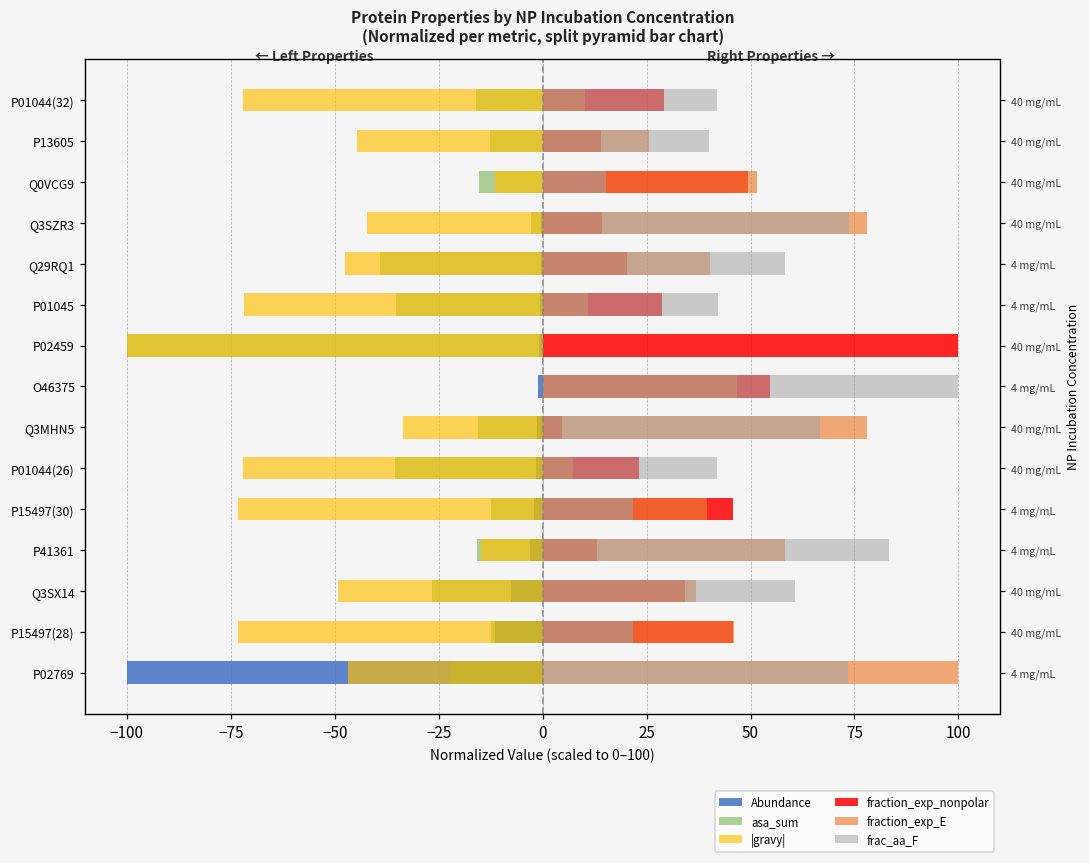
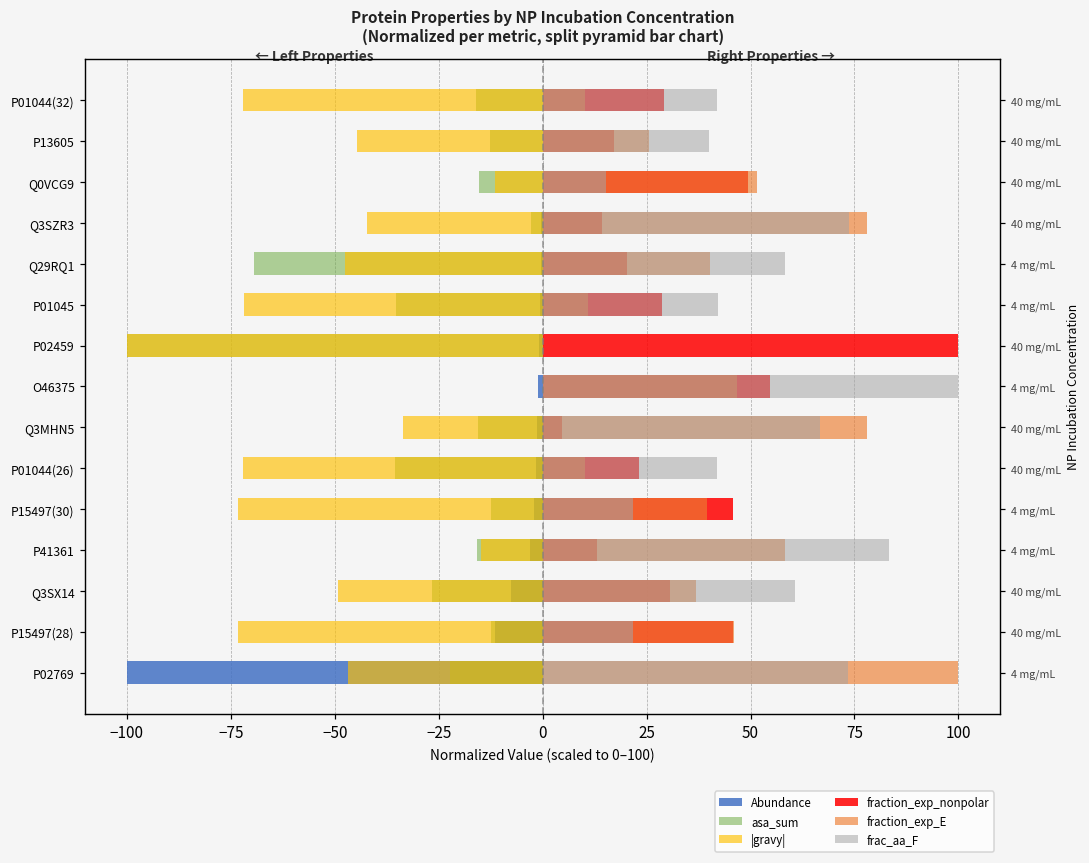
fraction_exp_nonpolar, P13605: 14 -> 17
asa_sum, Q29RQ1: -39 -> -69
fraction_exp_E, P01044(26): 7 -> 10
fraction_exp_nonpolar, Q3SX14: 34 -> 31
